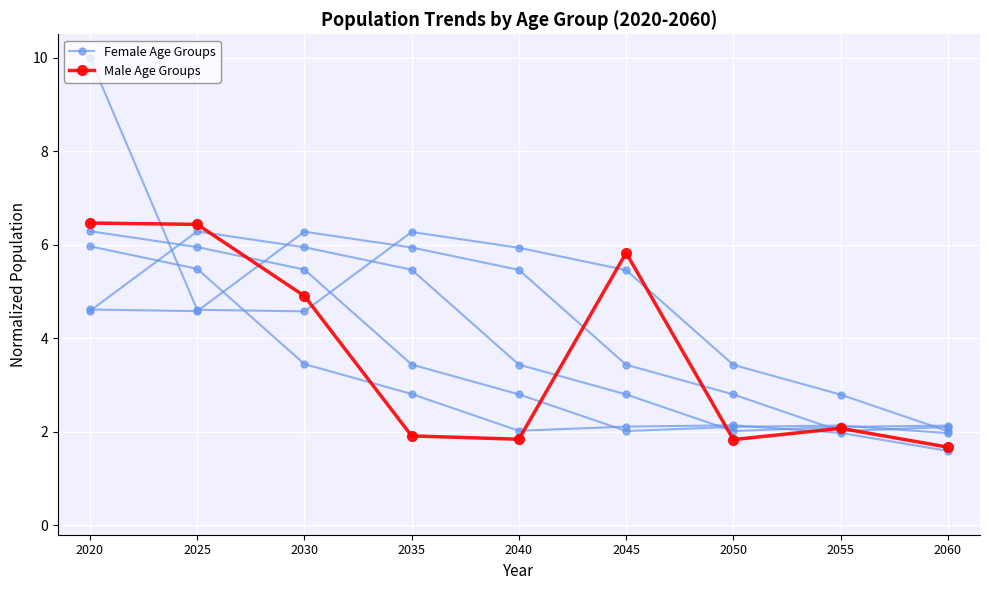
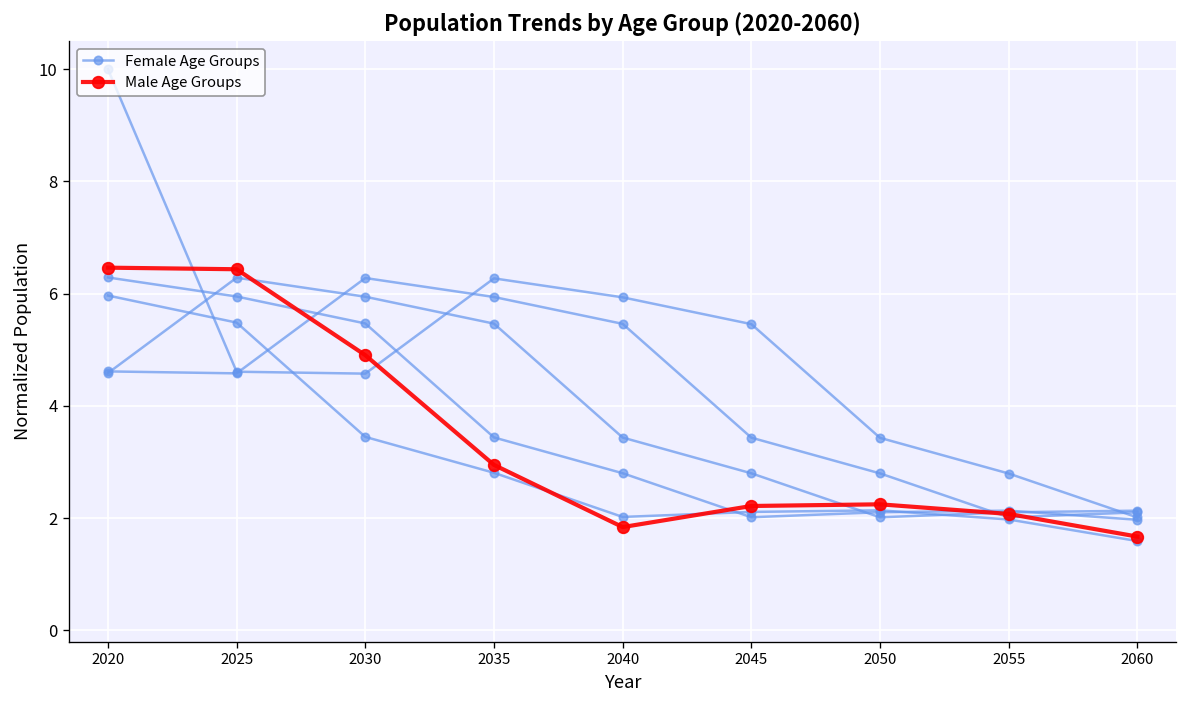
Male Age Groups, 2035: 1.9 -> 2.9
Male Age Groups, 2045: 5.8 -> 2.2
Male Age Groups, 2050: 1.8 -> 2.2
